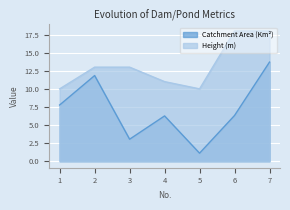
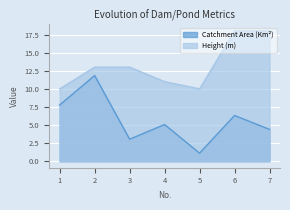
Catchment Area (Km²), 4: 6 -> 5
Catchment Area (Km²), 7: 14 -> 4
